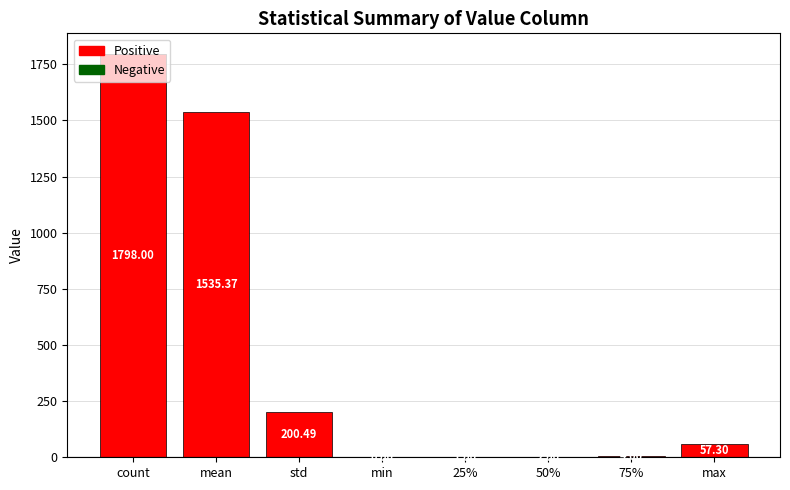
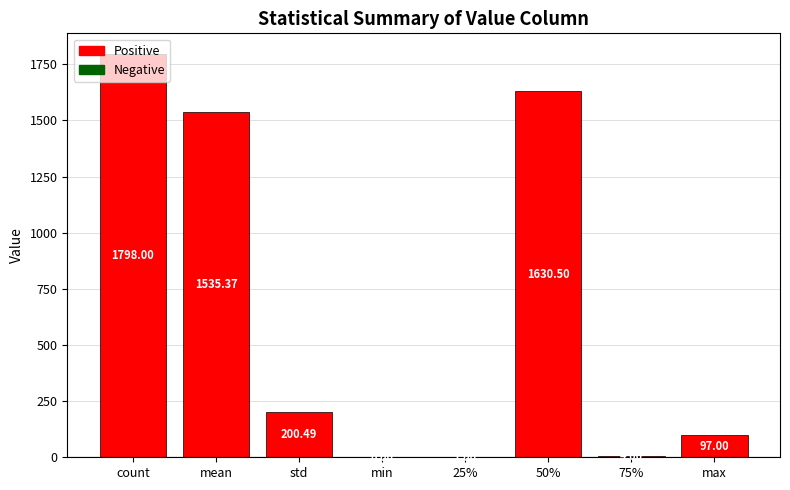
50%: 0 -> 1630
max: 57.30 -> 97.00
